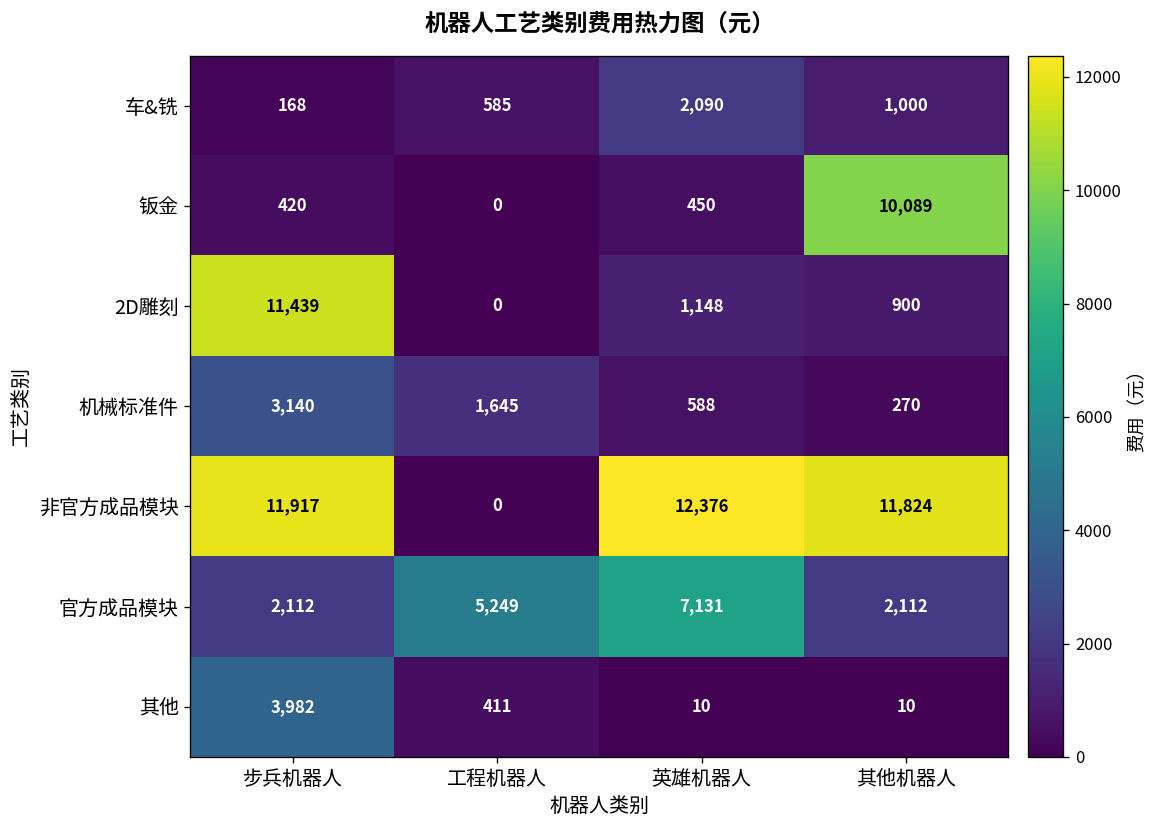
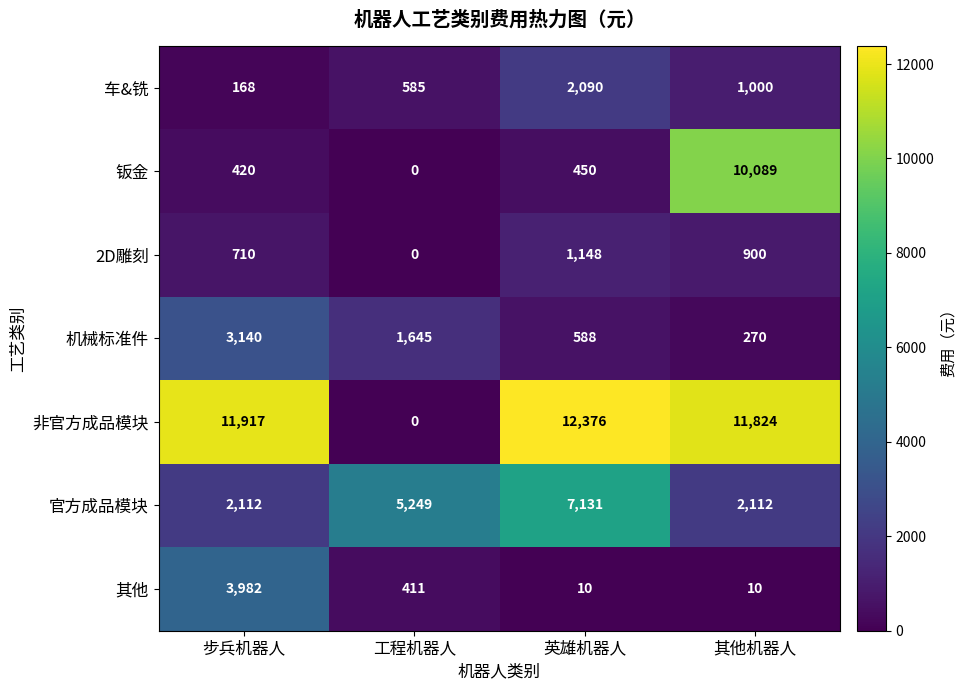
2D雕刻, 步兵机器人: 11,439 -> 710
